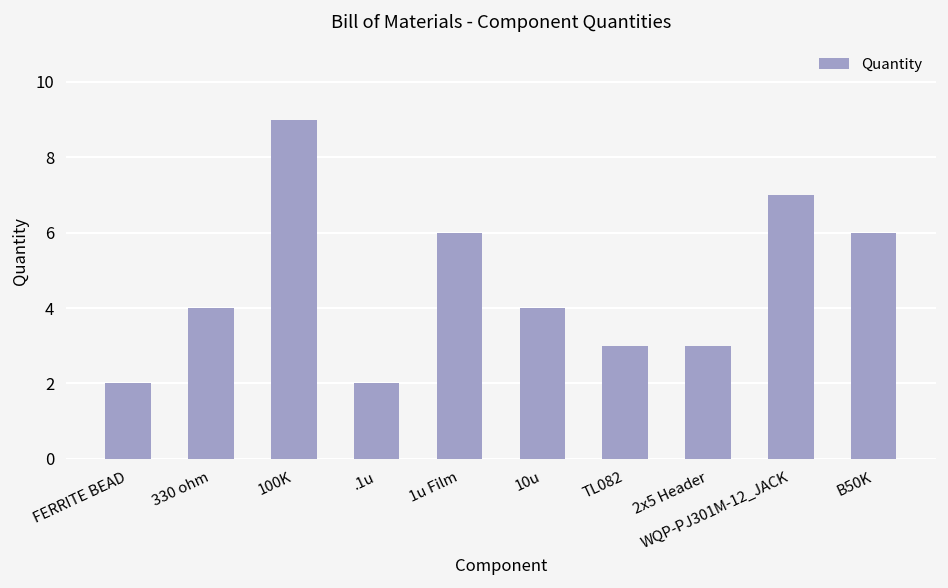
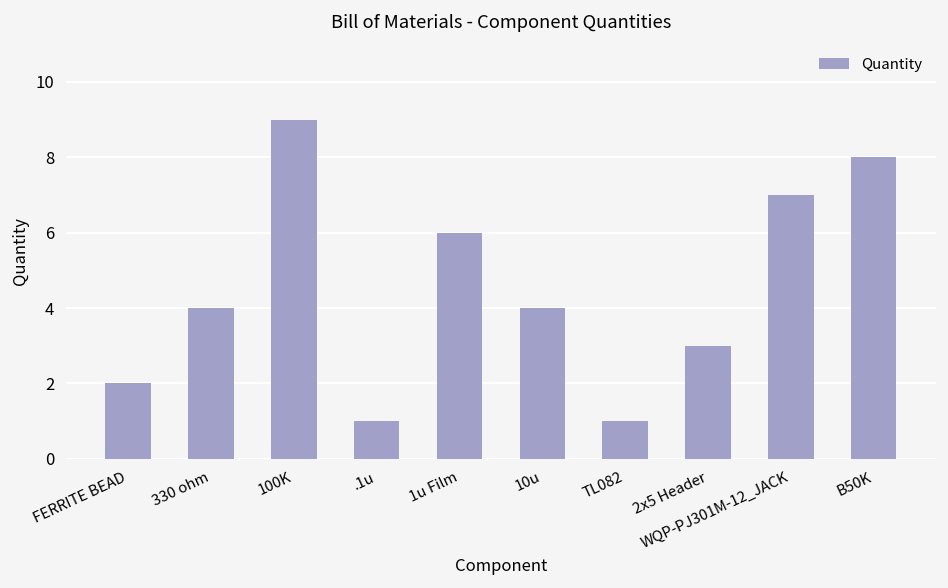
.1u: 2 -> 1
TL082: 3 -> 1
B50K: 6 -> 8
